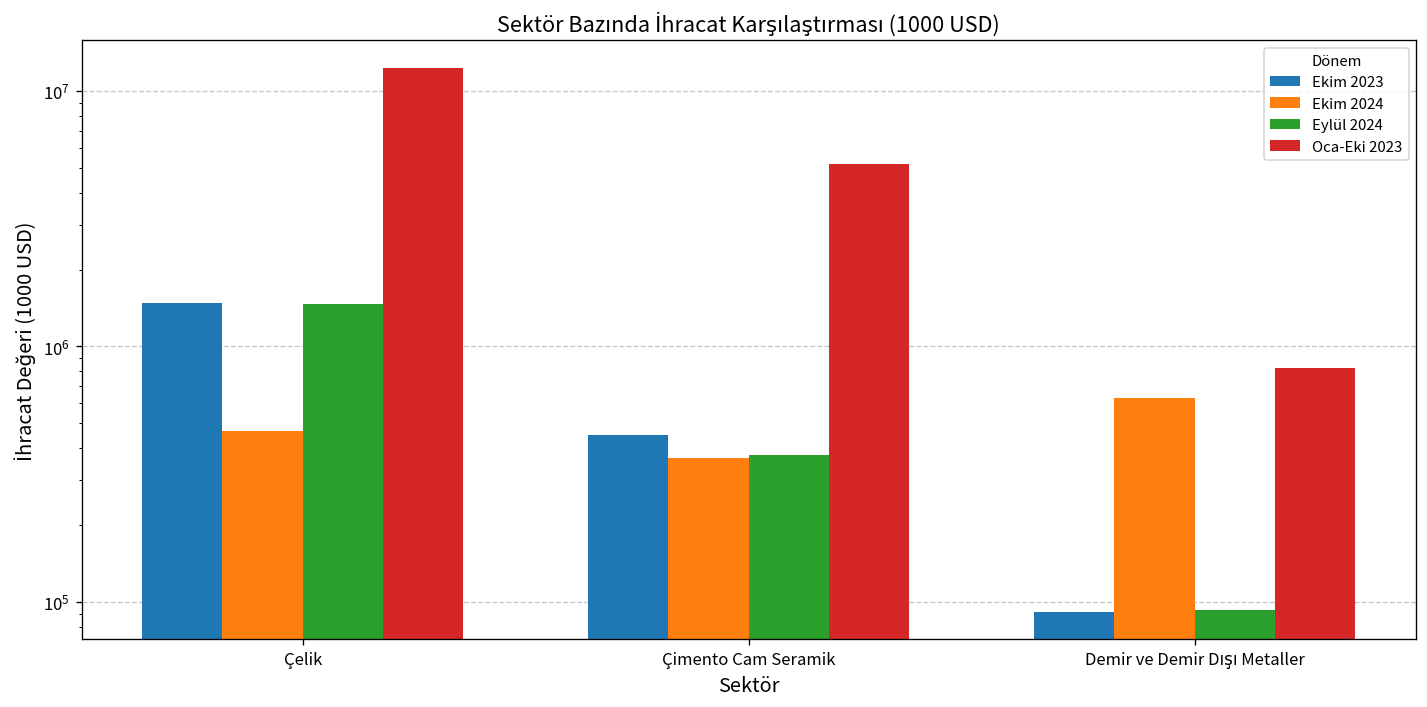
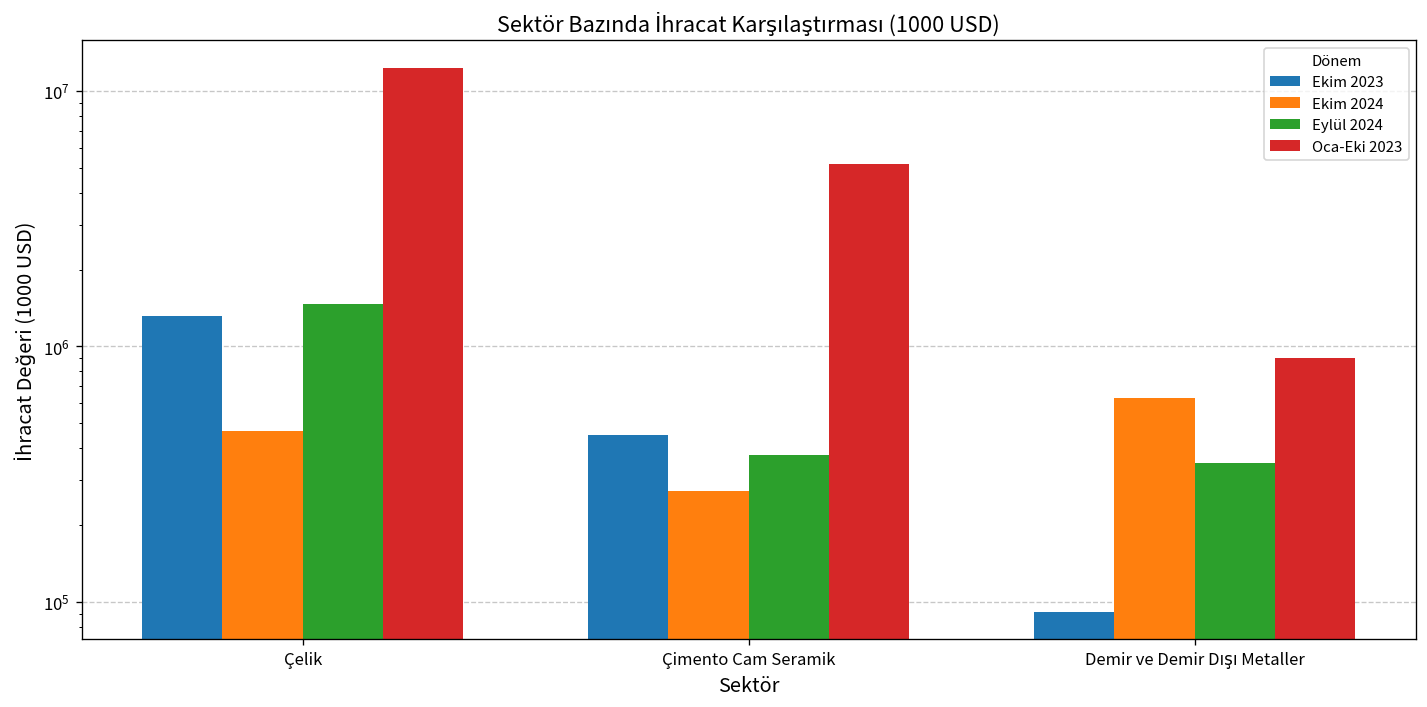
Ekim 2023, Çelik: 1500000 -> 1300000
Ekim 2024, Çimento Cam Seramik: 370000 -> 270000
Eylül 2024, Demir ve Demir Dışı Metaller: 90000 -> 350000
Oca-Eki 2023, Demir ve Demir Dışı Metaller: 820000 -> 900000
